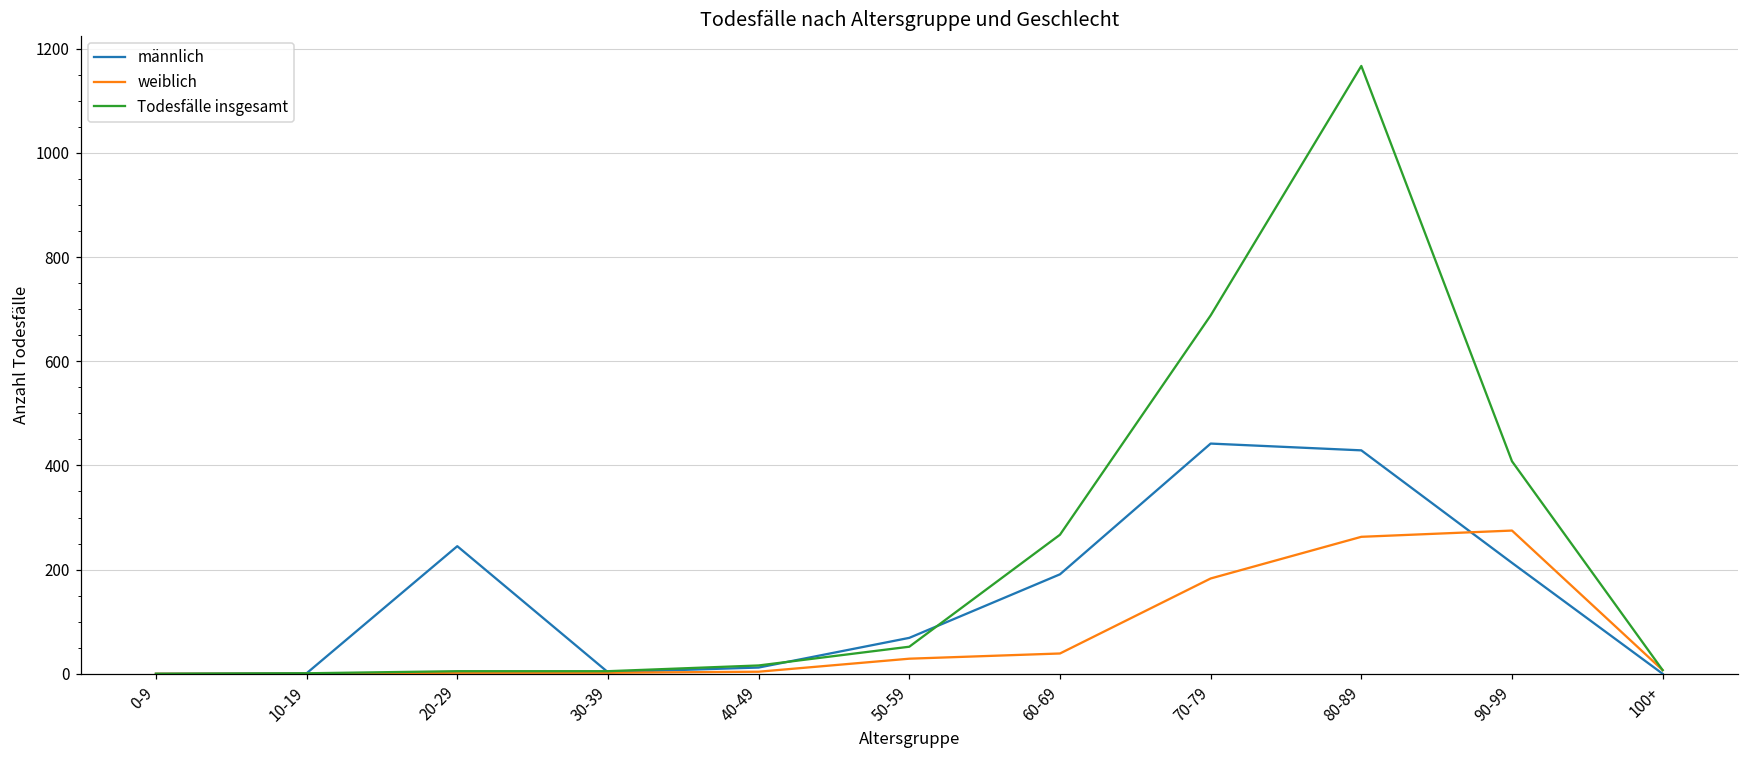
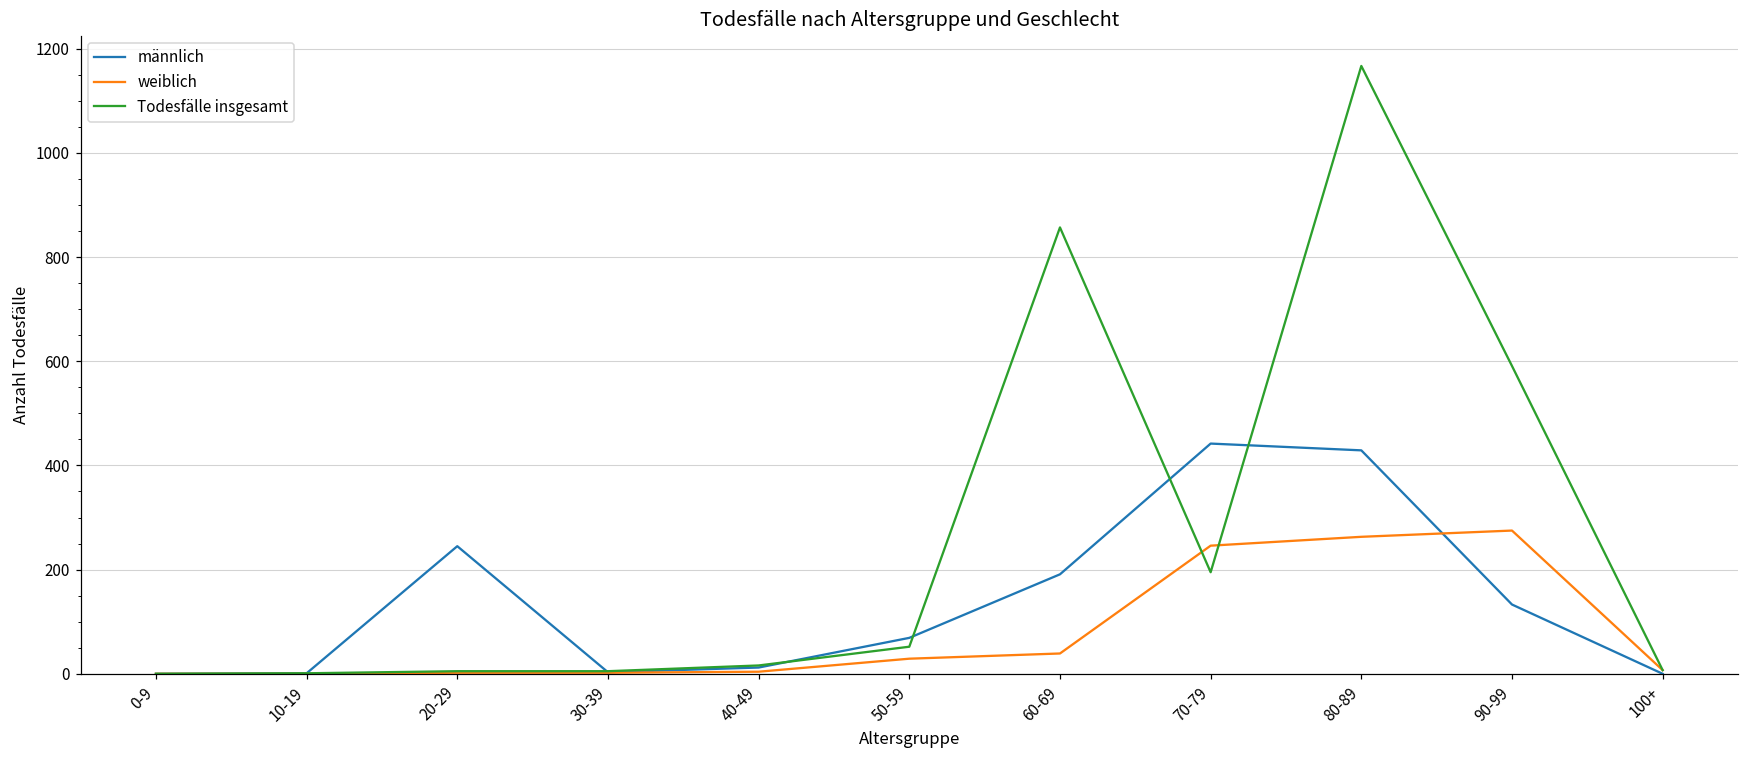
Todesfälle insgesamt, 60-69: 270 -> 860
weiblich, 70-79: 180 -> 250
Todesfälle insgesamt, 70-79: 690 -> 200
männlich, 90-99: 210 -> 130
Todesfälle insgesamt, 90-99: 410 -> 590
